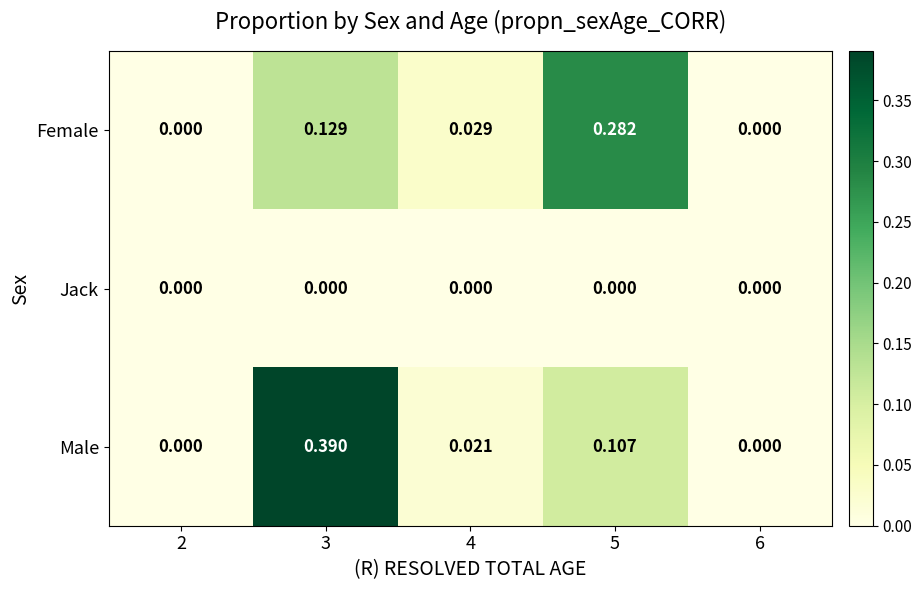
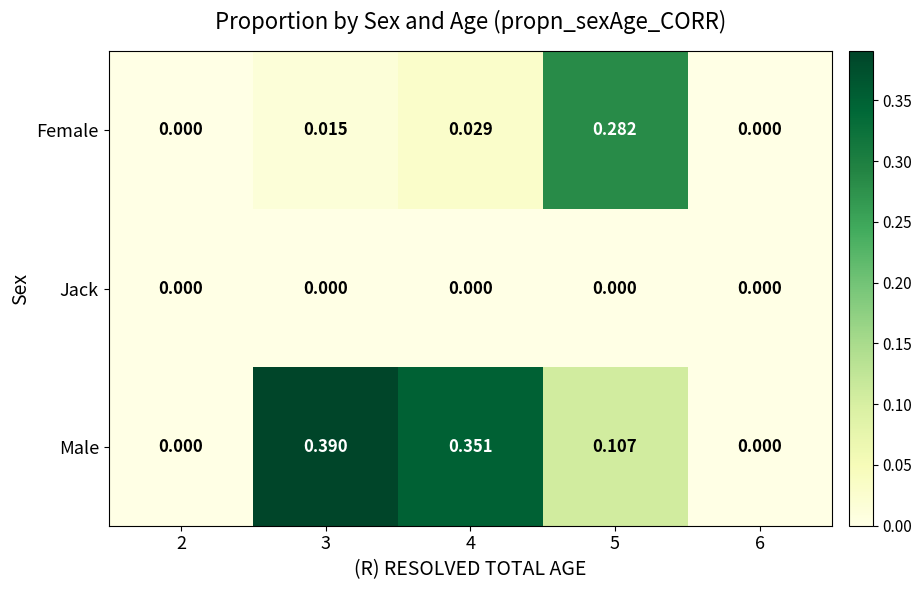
Female, 3: 0.129 -> 0.015
Male, 4: 0.021 -> 0.351
